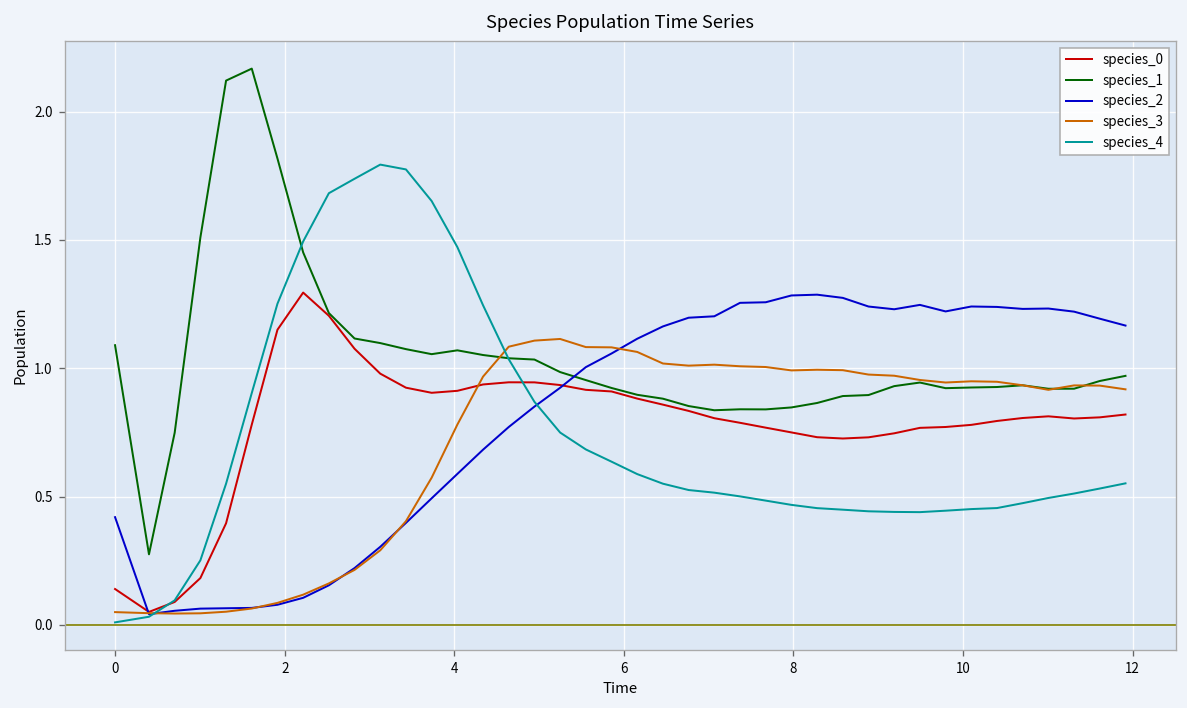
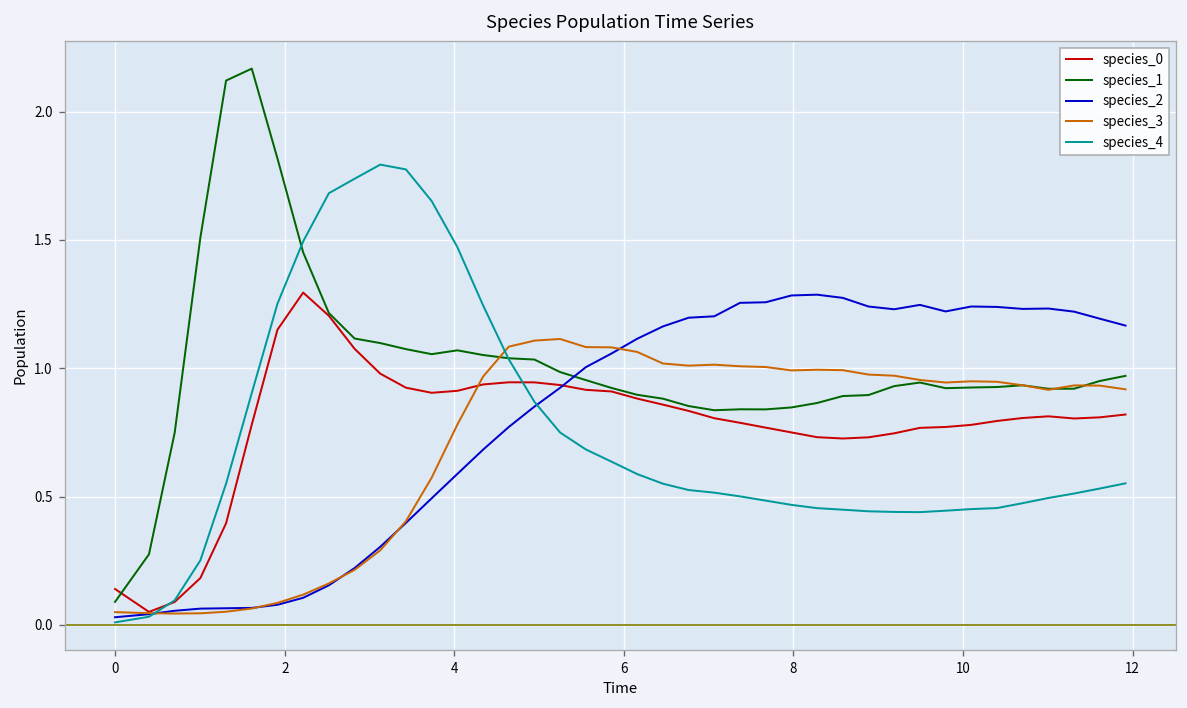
species_1, 0: 1.09 -> 0.09
species_2, 0: 0.42 -> 0.03
